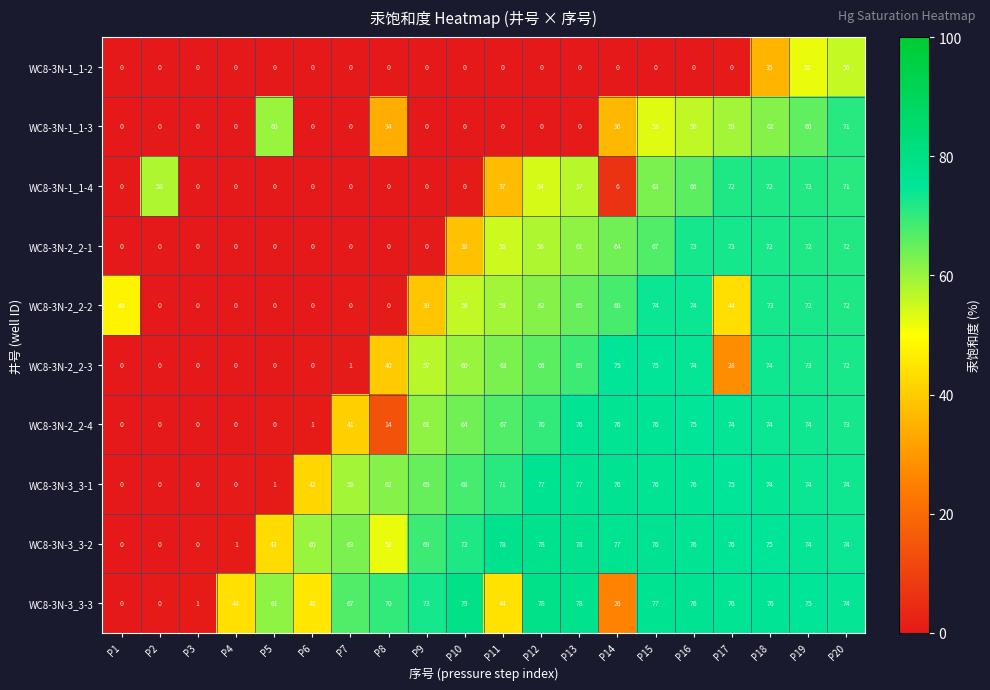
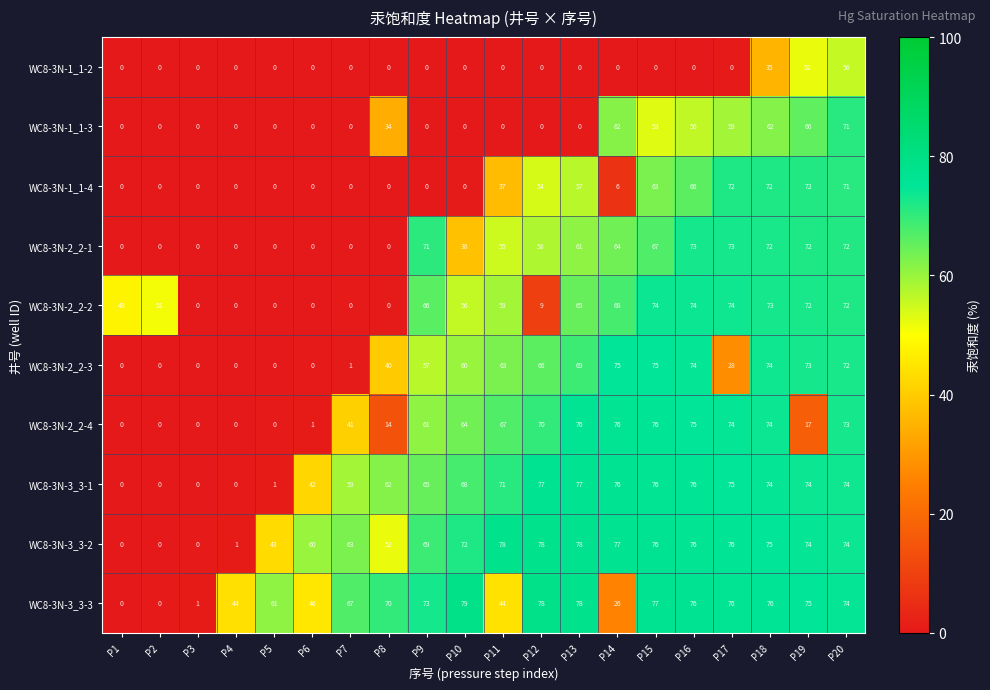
WC8-3N-1_1-3, P5: 60 -> 0
WC8-3N-1_1-3, P14: 36 -> 62
WC8-3N-1_1-4, P2: 58 -> 0
WC8-3N-2_2-1, P9: 0 -> 71
WC8-3N-2_2-2, P2: 0 -> 51
WC8-3N-2_2-2, P9: 39 -> 66
WC8-3N-2_2-2, P12: 62 -> 9
WC8-3N-2_2-2, P17: 44 -> 74
WC8-3N-2_2-4, P19: 74 -> 17
